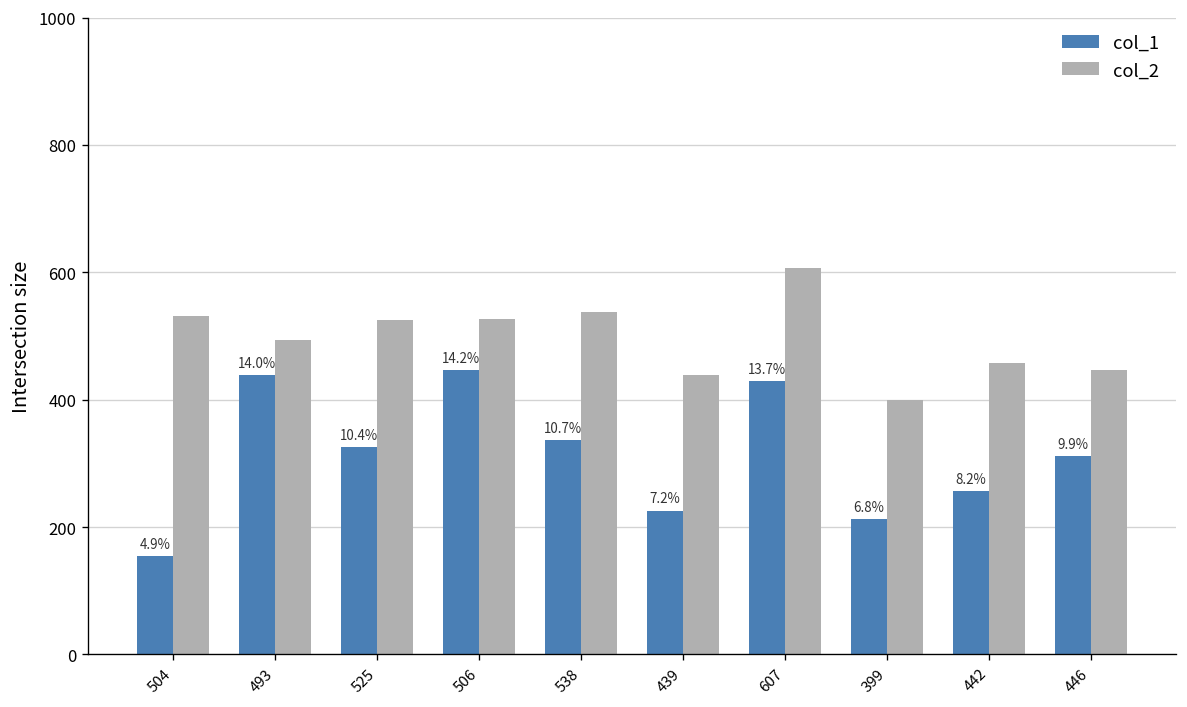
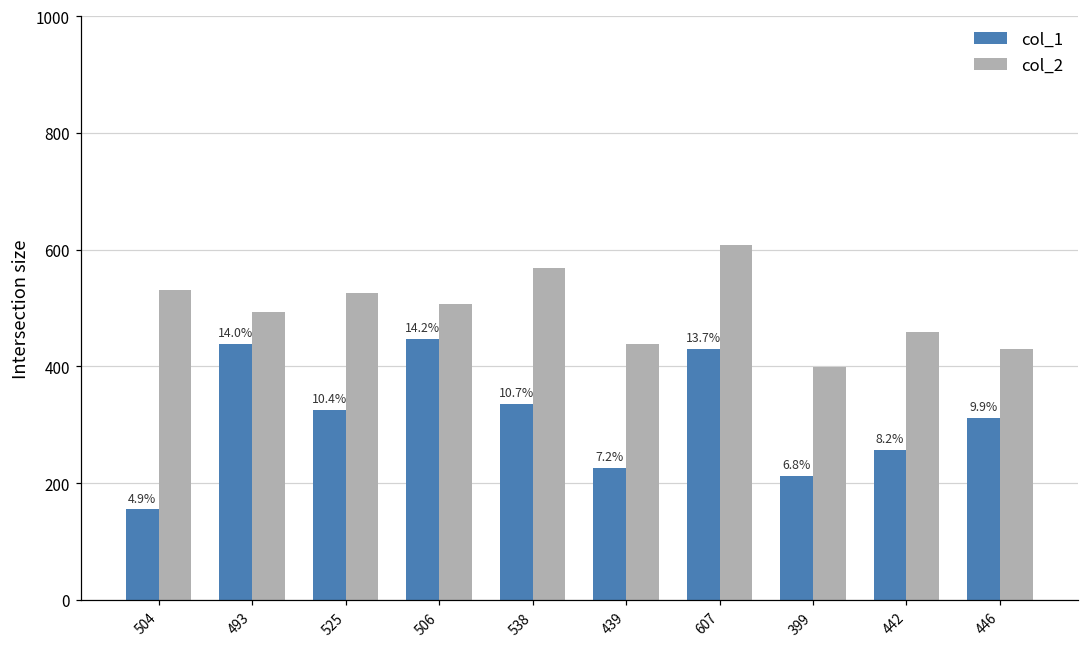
col_2, 506: 530 -> 510
col_2, 538: 540 -> 570
col_2, 446: 450 -> 430
